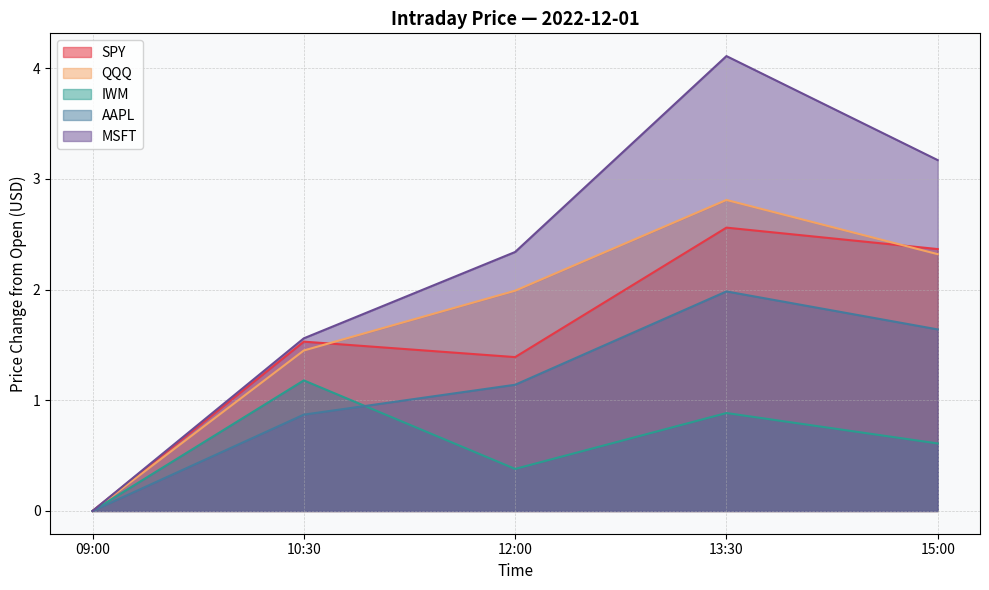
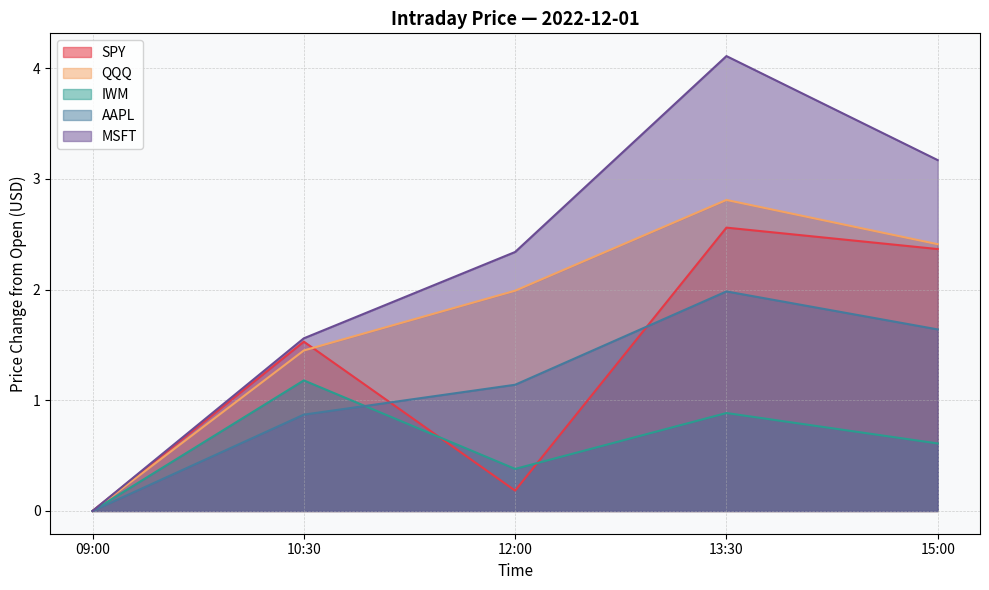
SPY, 12:00: 1.39 -> 0.18
QQQ, 15:00: 2.32 -> 2.41
